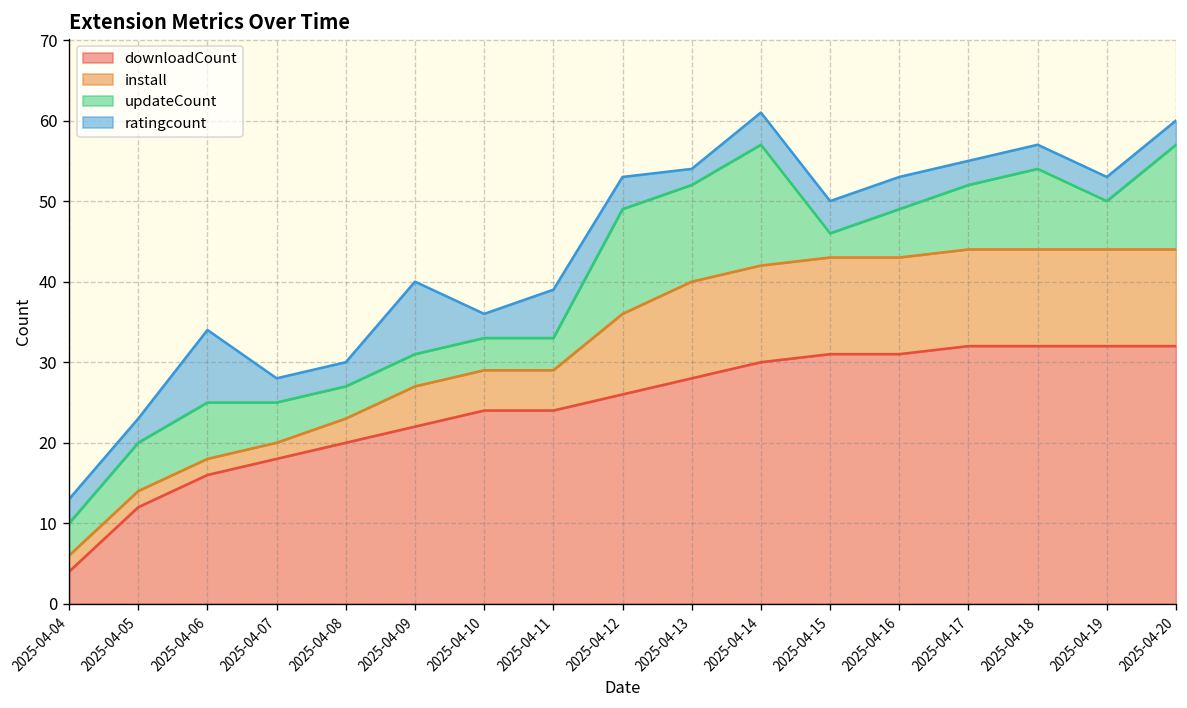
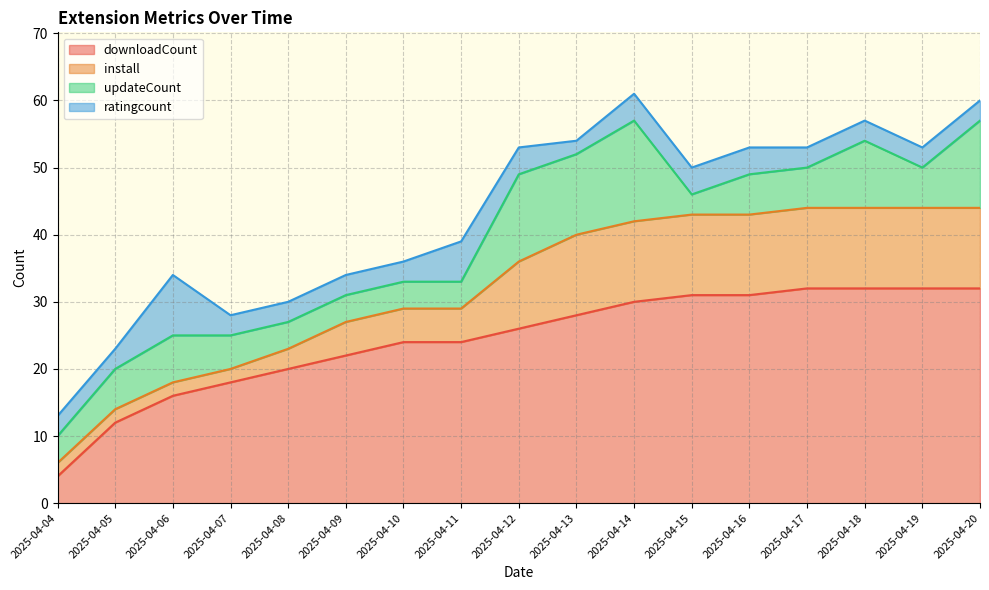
ratingcount, 2025-04-09: 9 -> 3
updateCount, 2025-04-17: 8 -> 6
